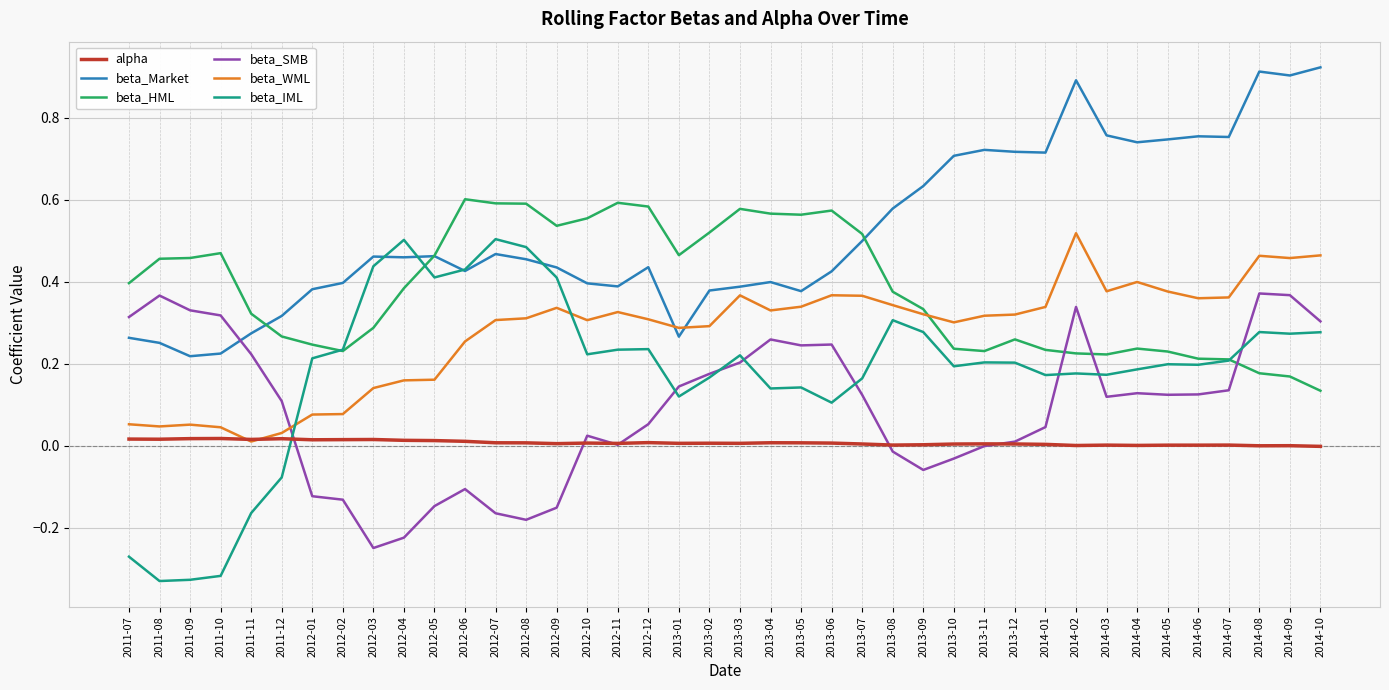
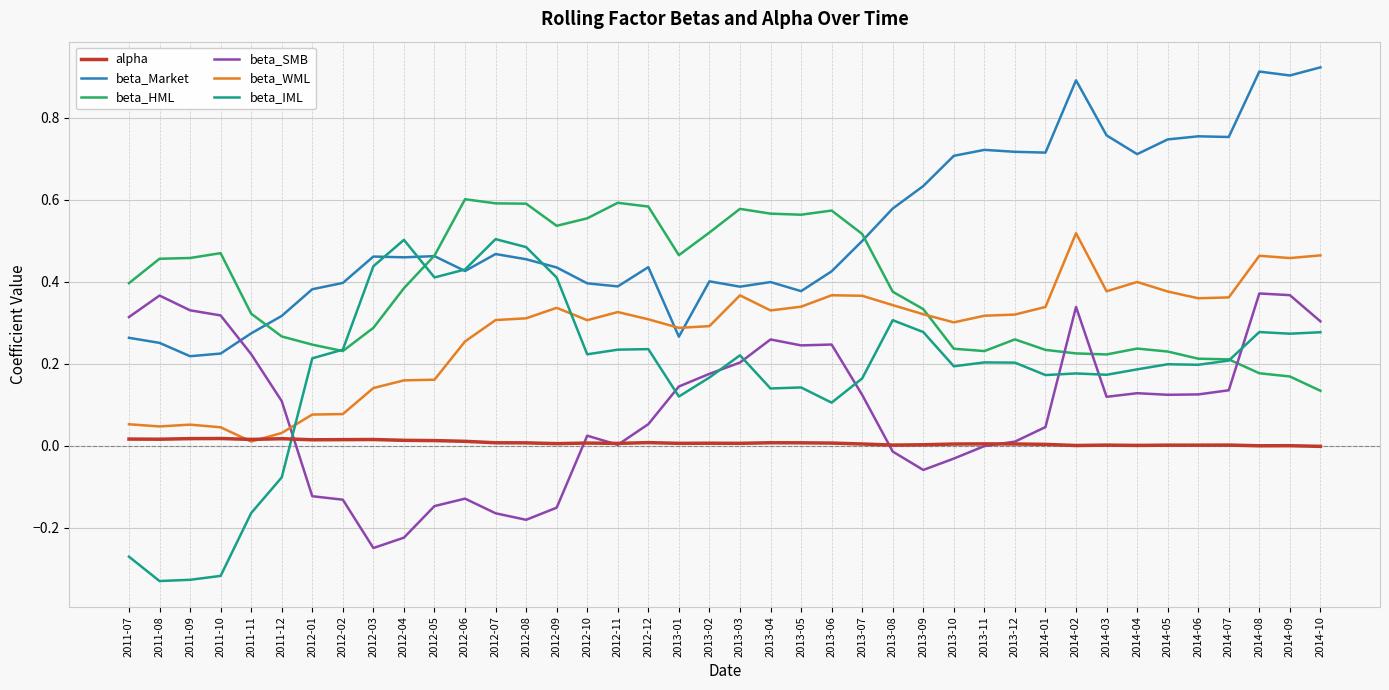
beta_SMB, 2012-06: -0.11 -> -0.13
beta_Market, 2013-02: 0.38 -> 0.40
beta_Market, 2014-04: 0.74 -> 0.71
